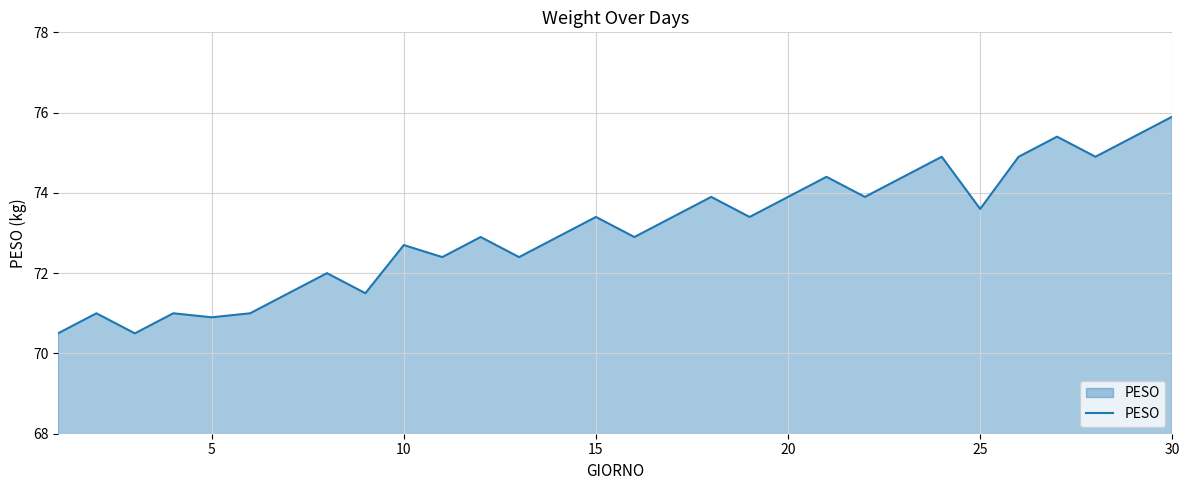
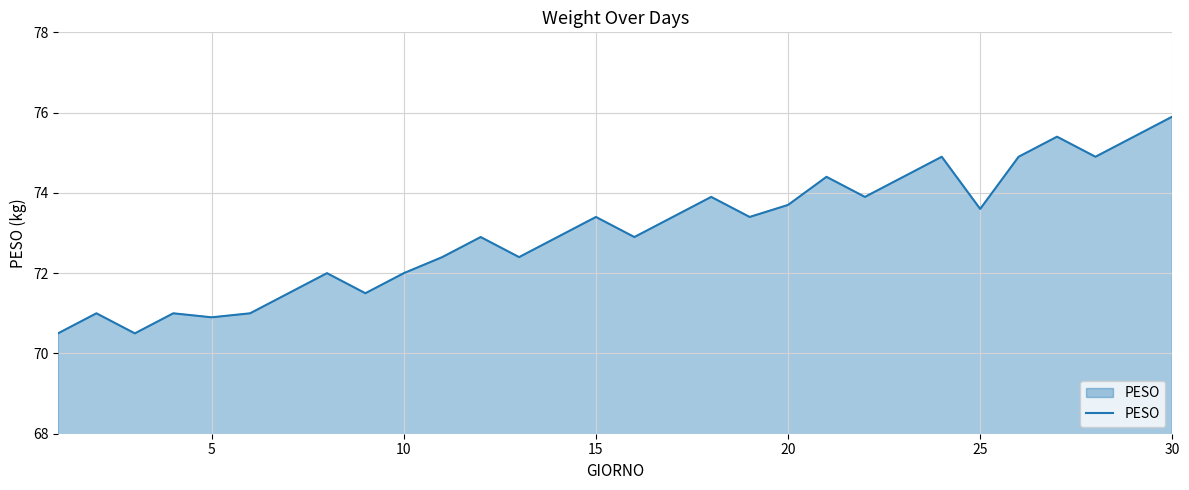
10: 72.7 -> 72.0
20: 73.9 -> 73.7
